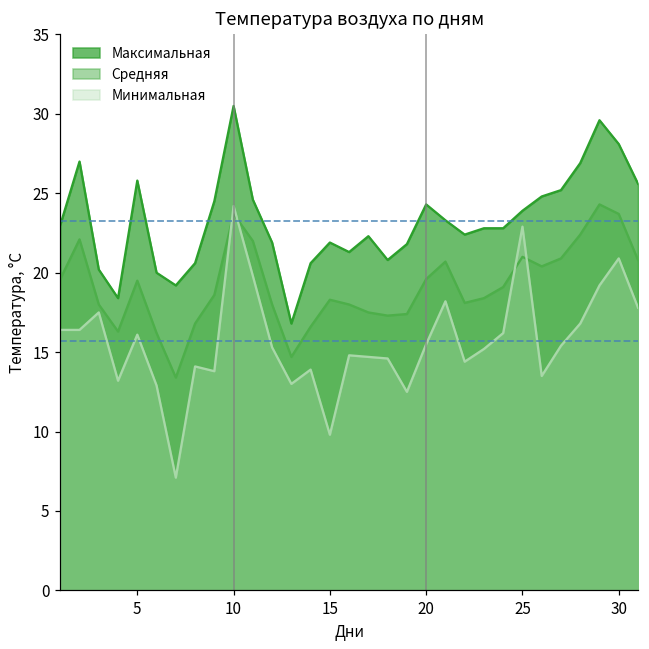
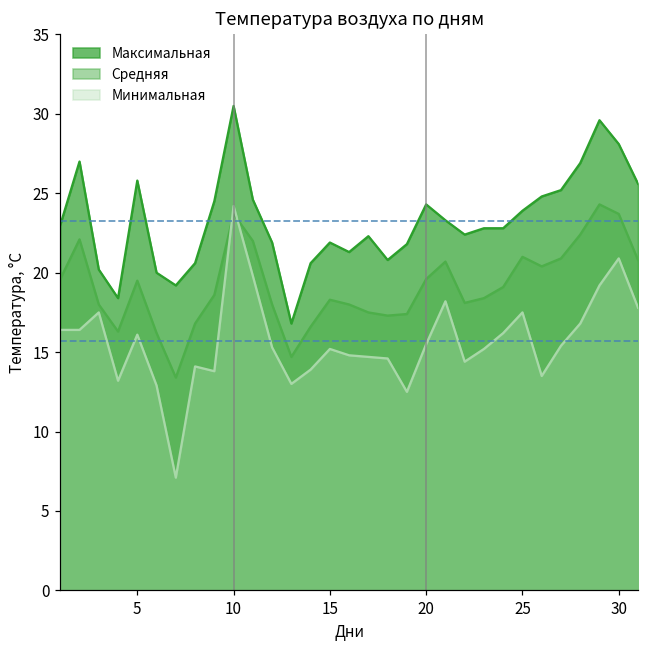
Минимальная, 15: 9.8 -> 15.2
Минимальная, 25: 22.9 -> 17.5
